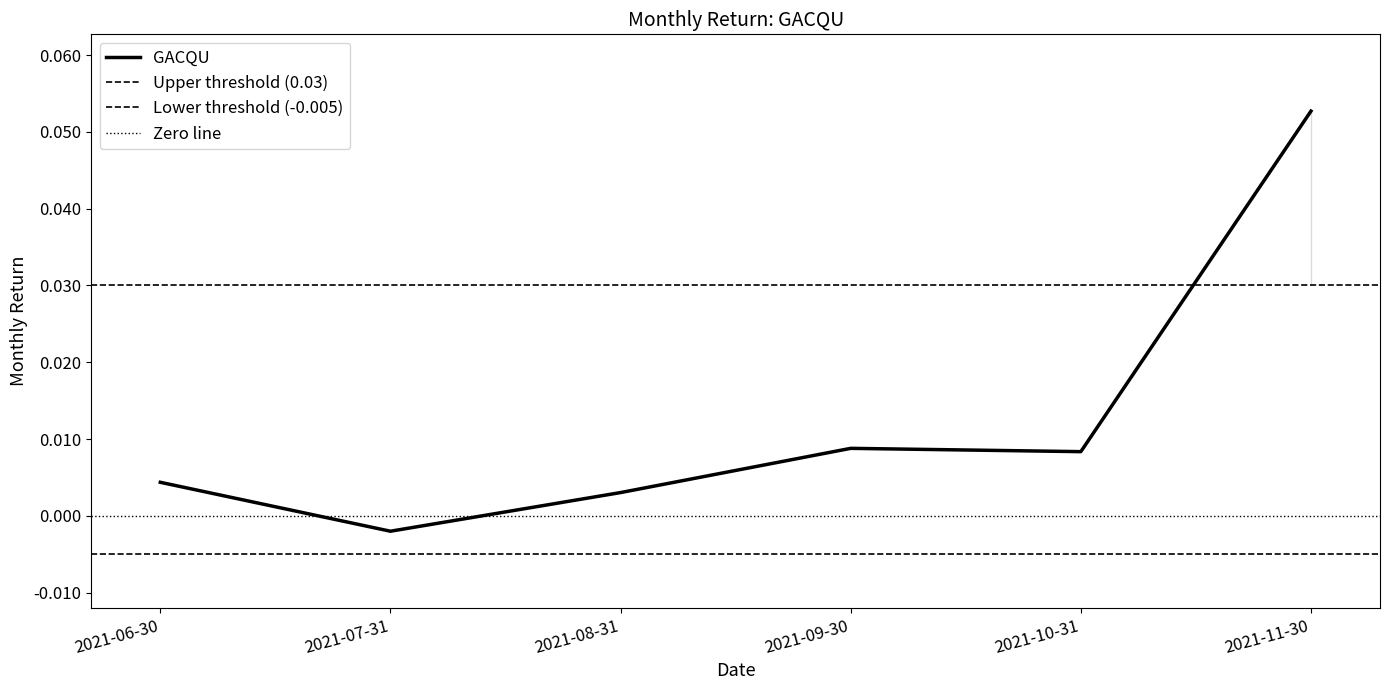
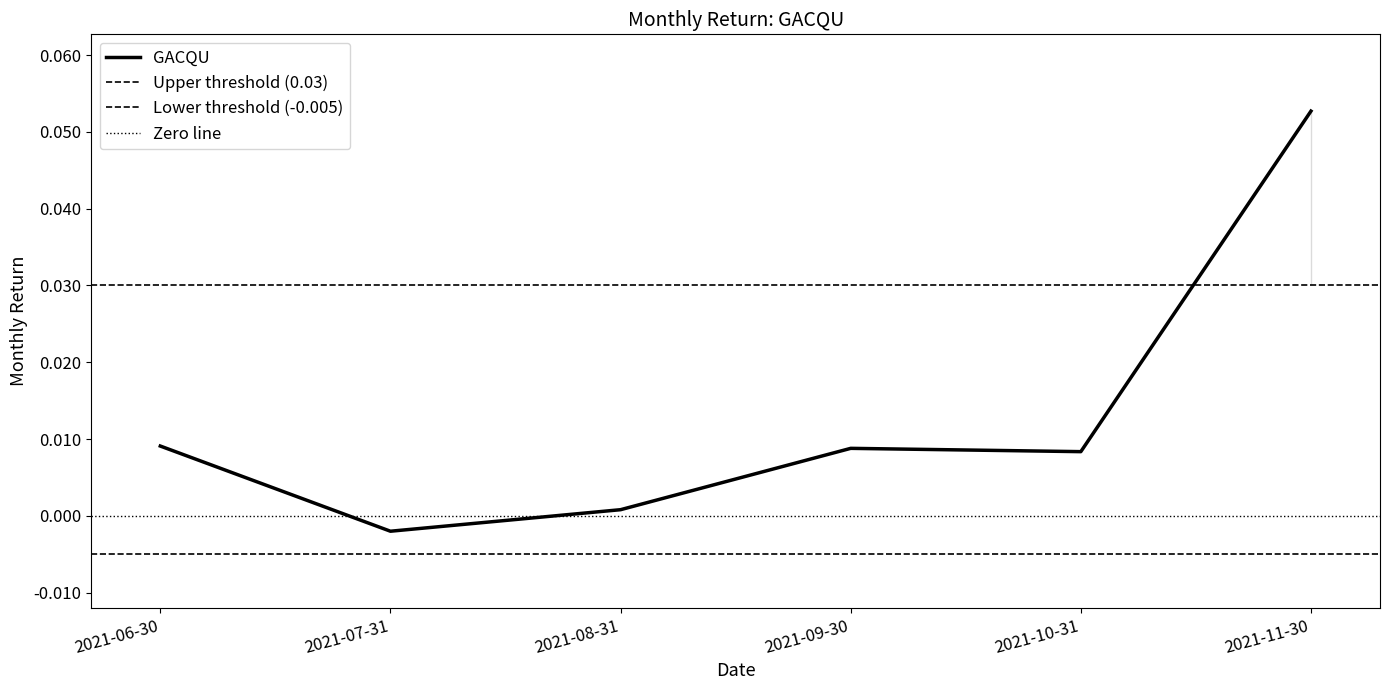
2021-06-30: 0.004 -> 0.009
2021-08-31: 0.003 -> 0.001
